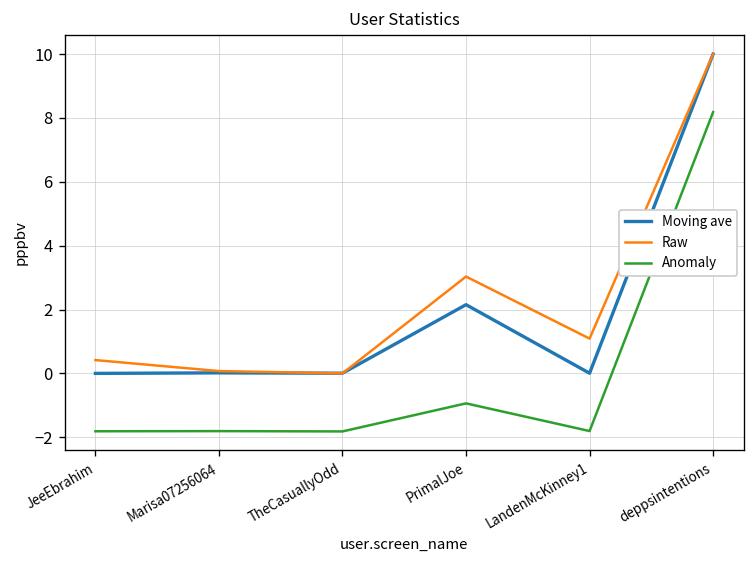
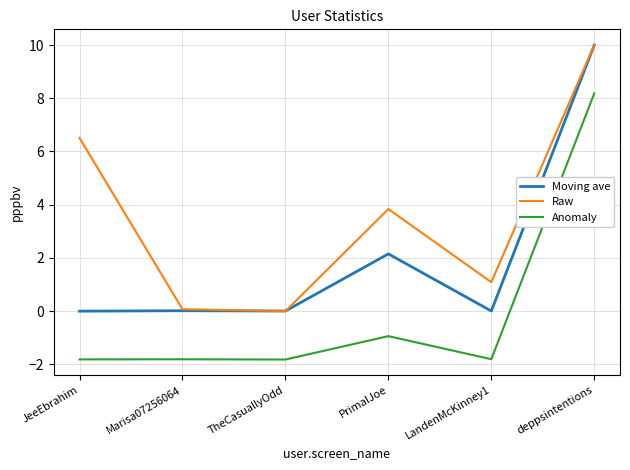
Raw, JeeEbrahim: 0.4 -> 6.5
Raw, PrimalJoe: 3.0 -> 3.8
